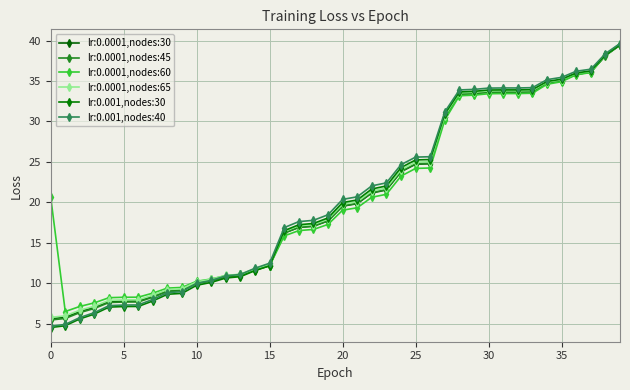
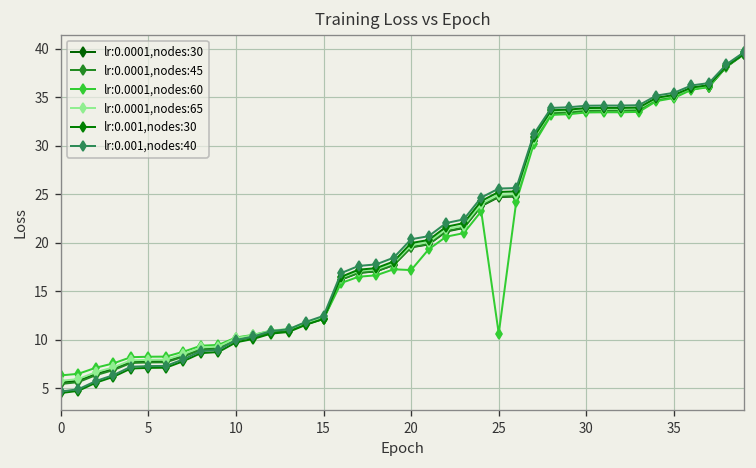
lr:0.0001,nodes:60, 0: 21 -> 6
lr:0.0001,nodes:60, 20: 19 -> 17
lr:0.0001,nodes:60, 25: 24 -> 11
